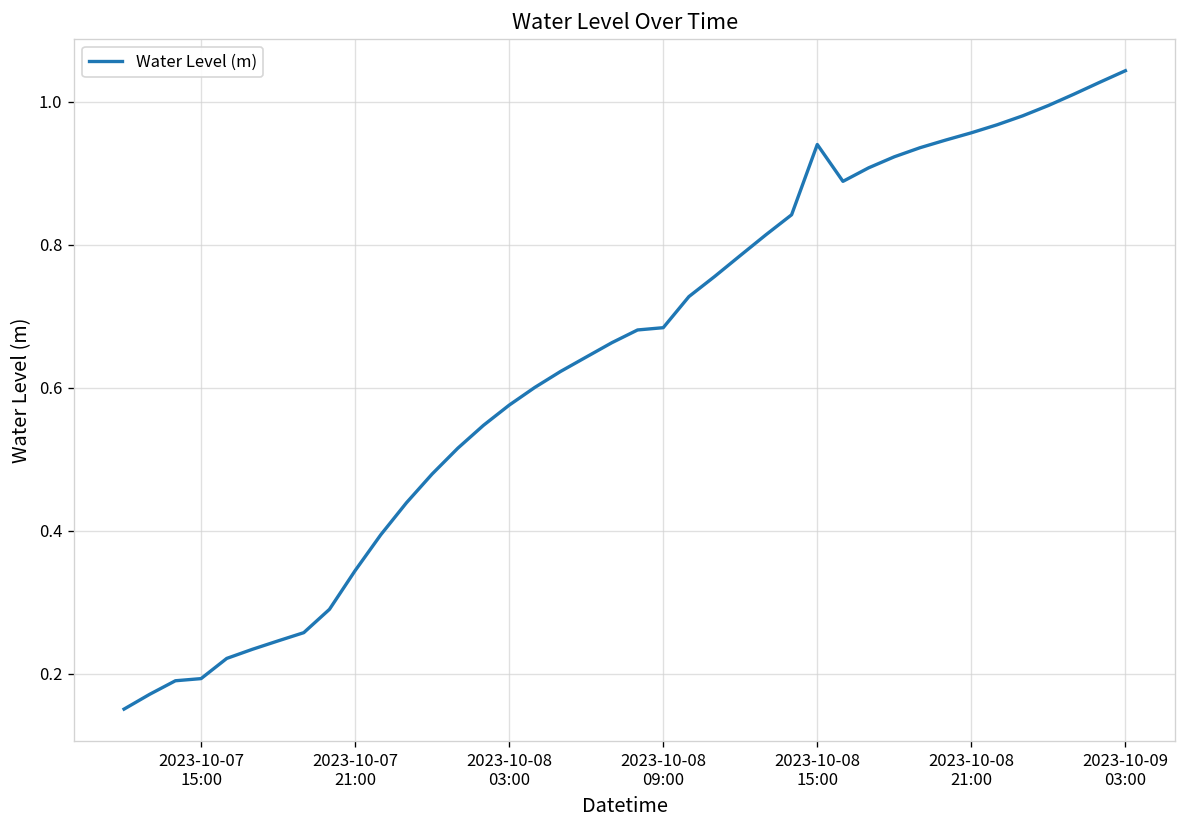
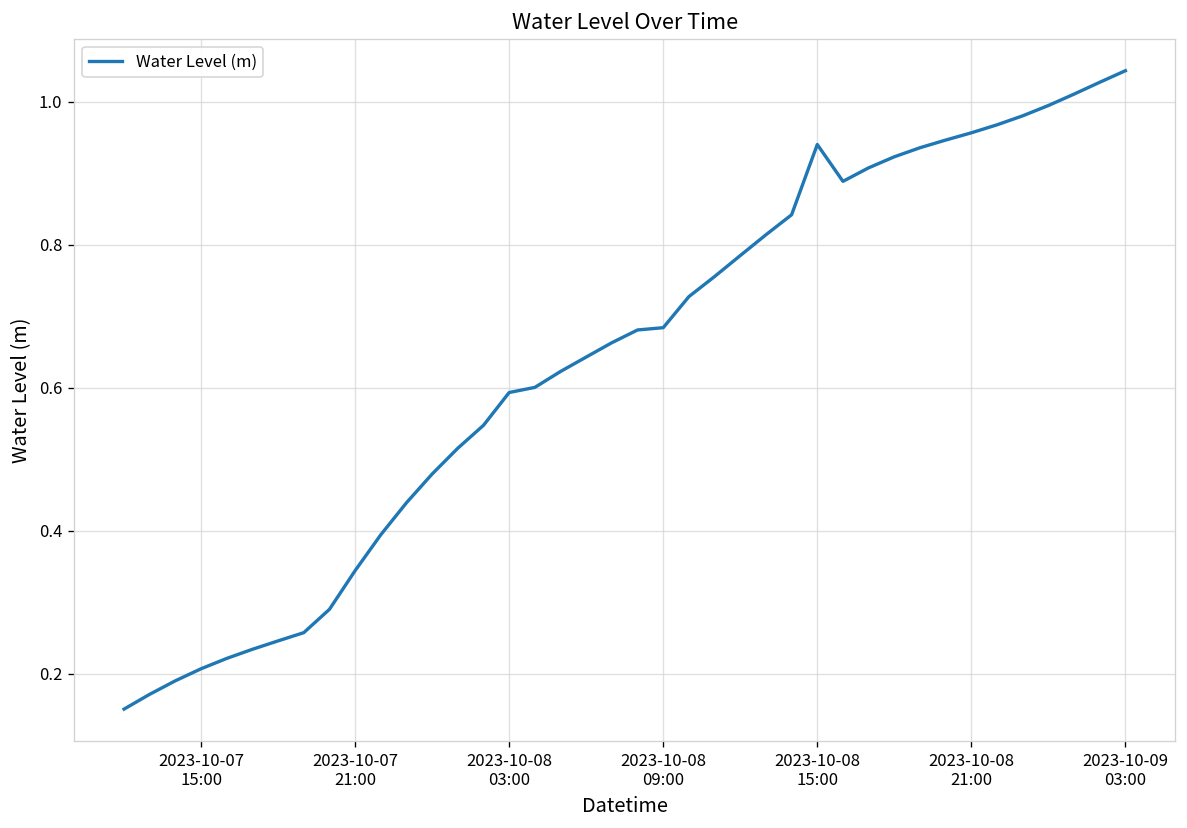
2023-10-07 15:00: 0.19 -> 0.21
2023-10-08 03:00: 0.58 -> 0.59
